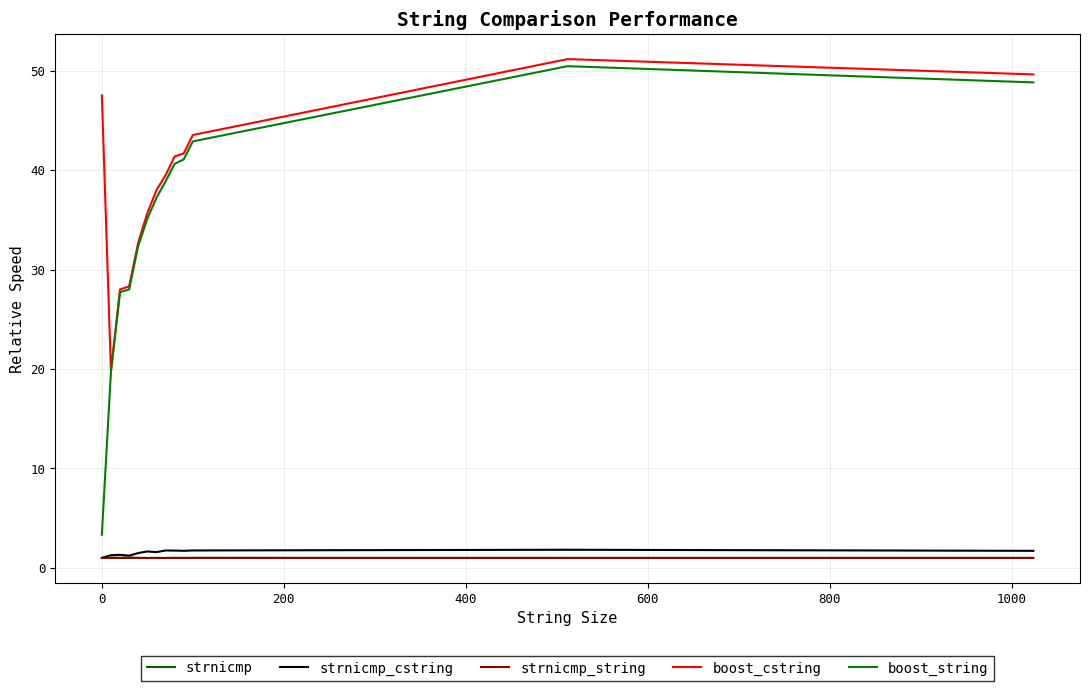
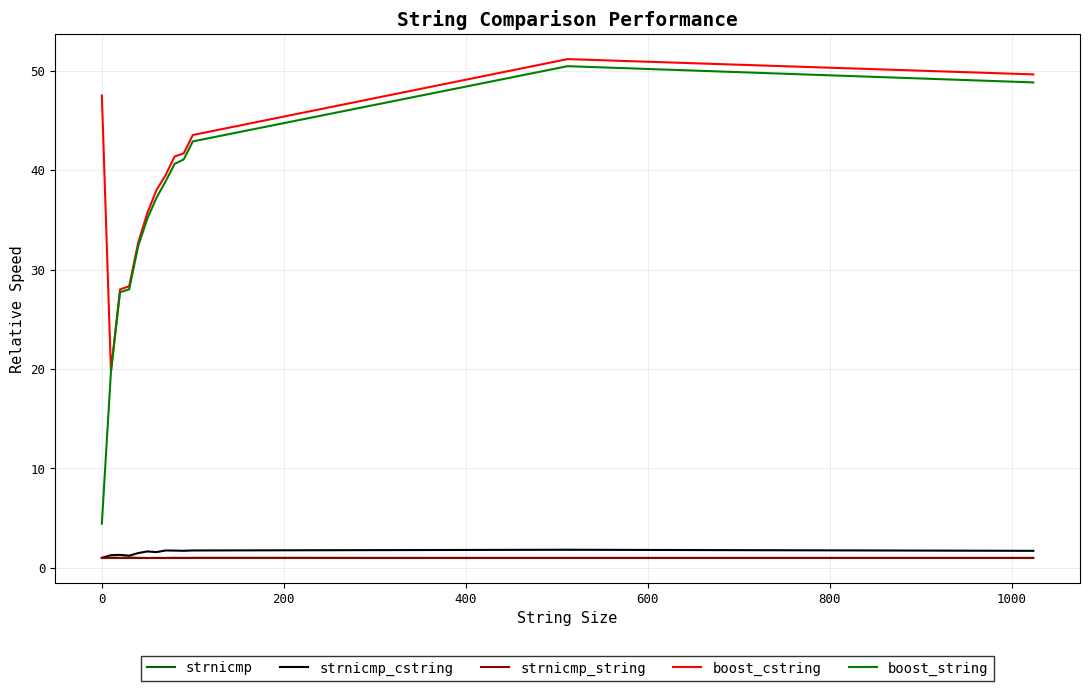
boost_string, 0: 3 -> 4
